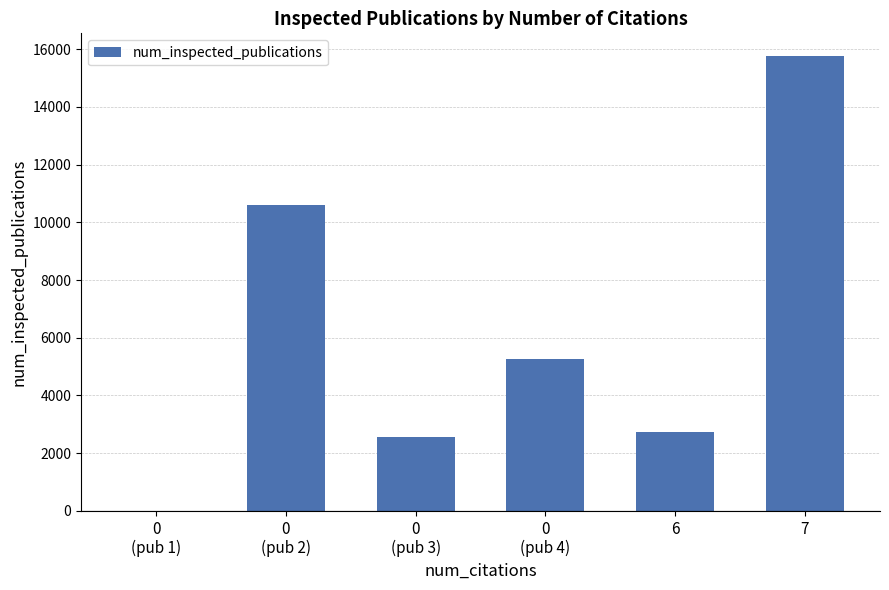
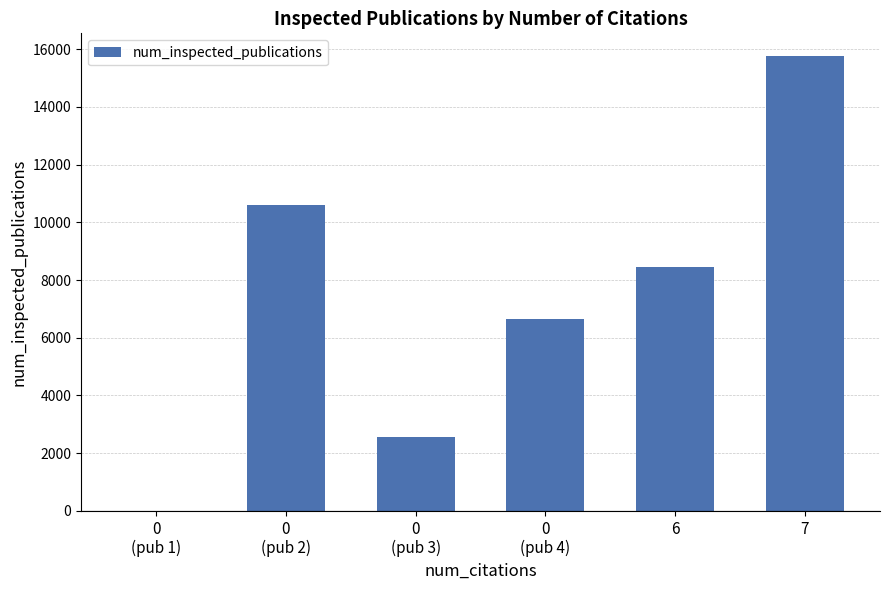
0 (pub 4): 5300 -> 6700
6: 2700 -> 8500
